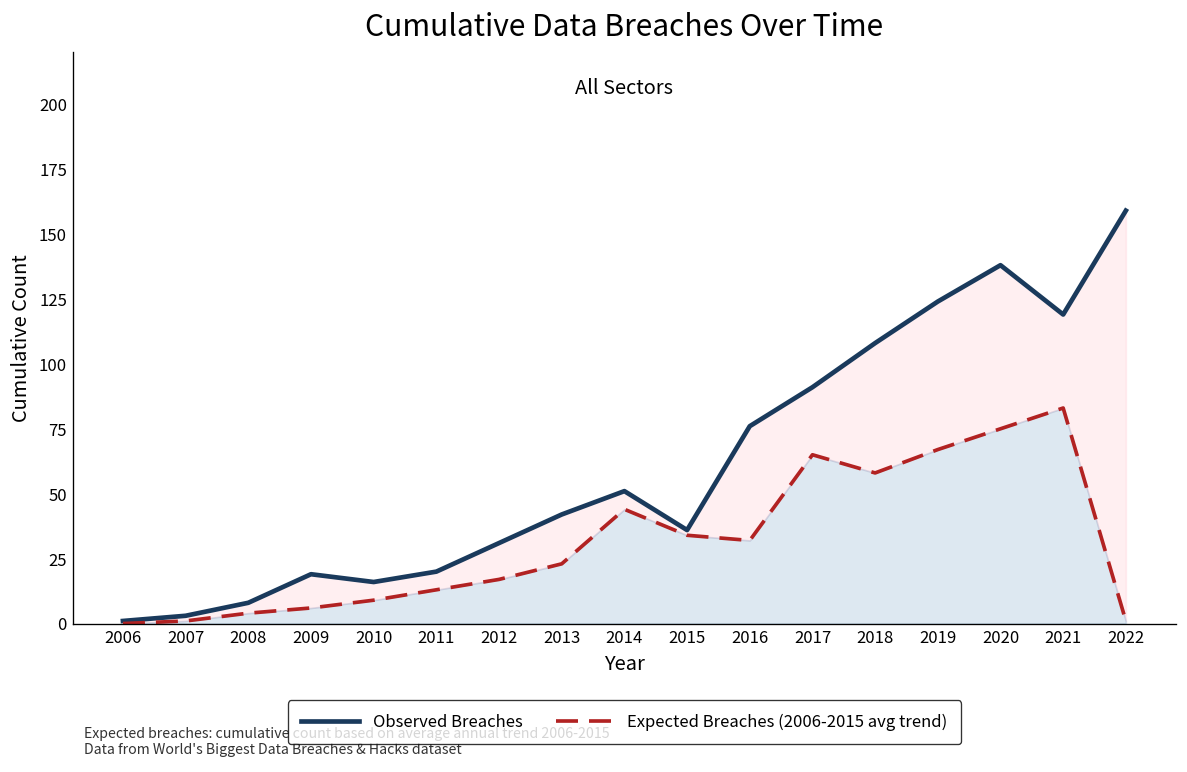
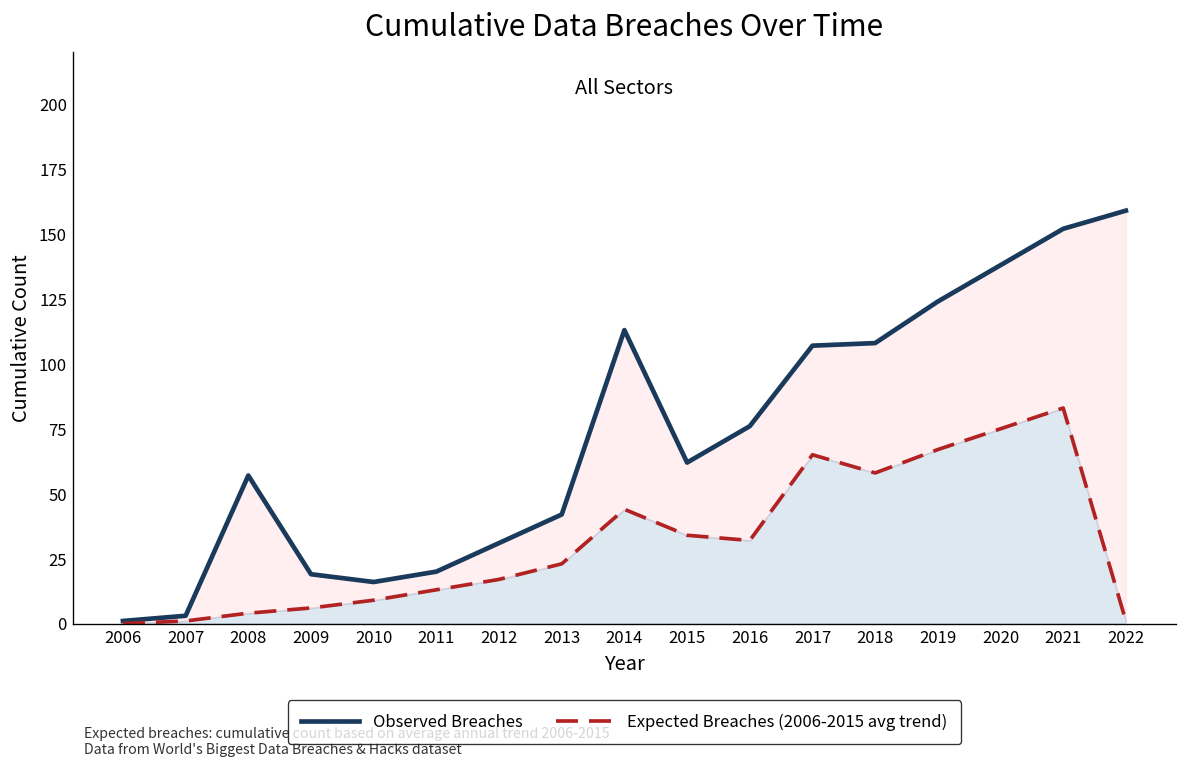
Observed Breaches, 2008: 8 -> 57
Observed Breaches, 2014: 51 -> 113
Observed Breaches, 2015: 36 -> 62
Observed Breaches, 2017: 91 -> 107
Observed Breaches, 2021: 119 -> 152
